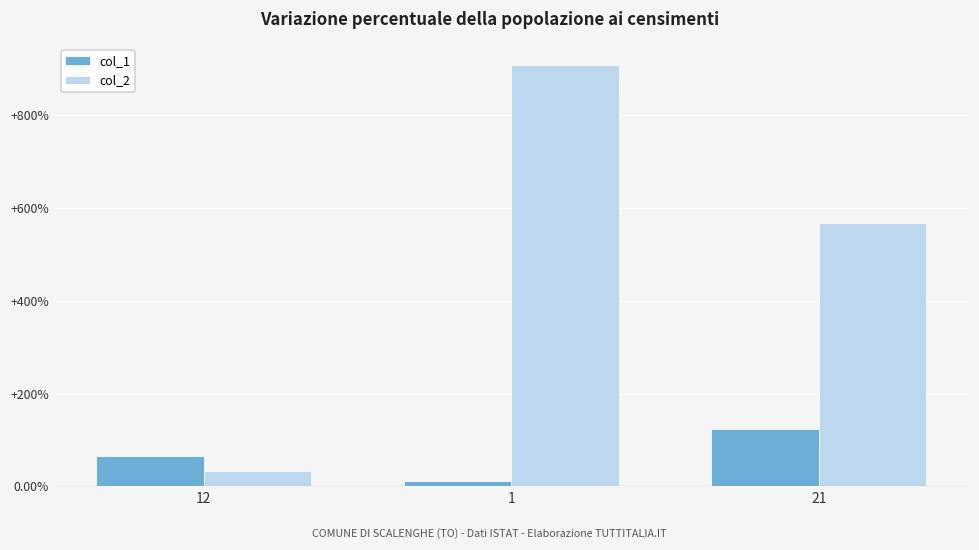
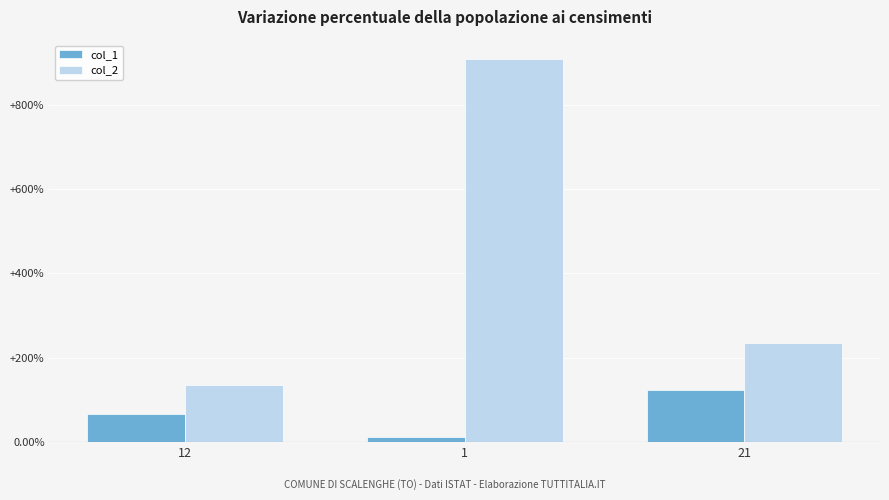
col_2, 12: +30% -> +140%
col_2, 21: +570% -> +230%
